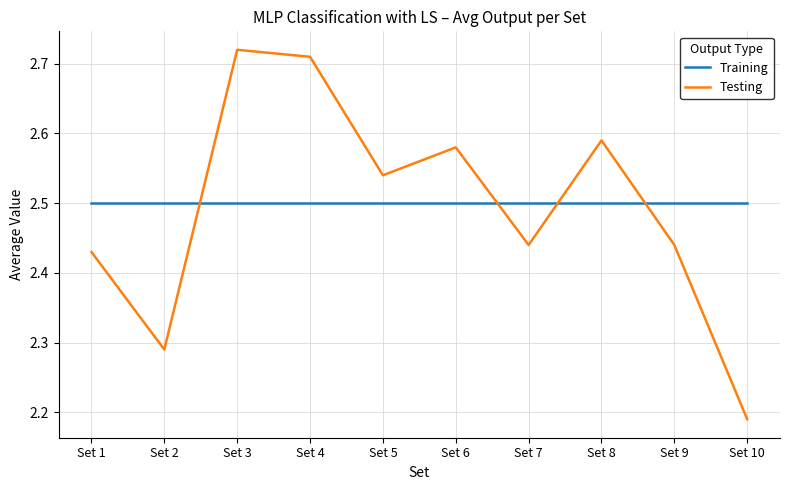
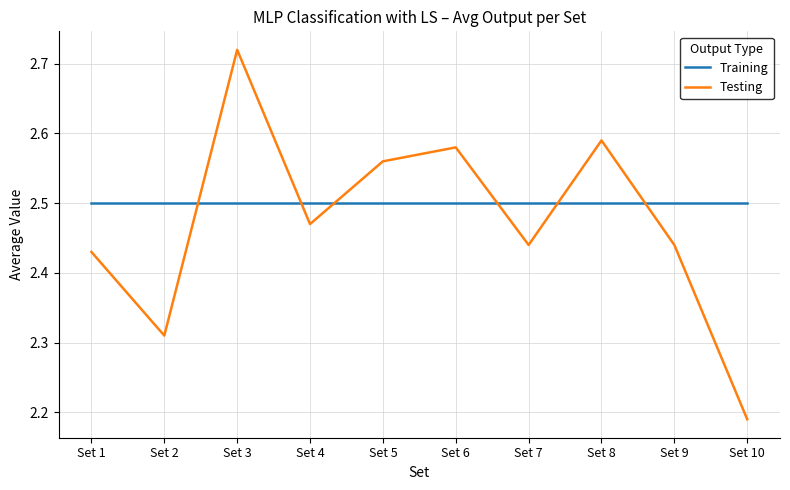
Testing, Set 2: 2.29 -> 2.31
Testing, Set 4: 2.71 -> 2.47
Testing, Set 5: 2.54 -> 2.56
